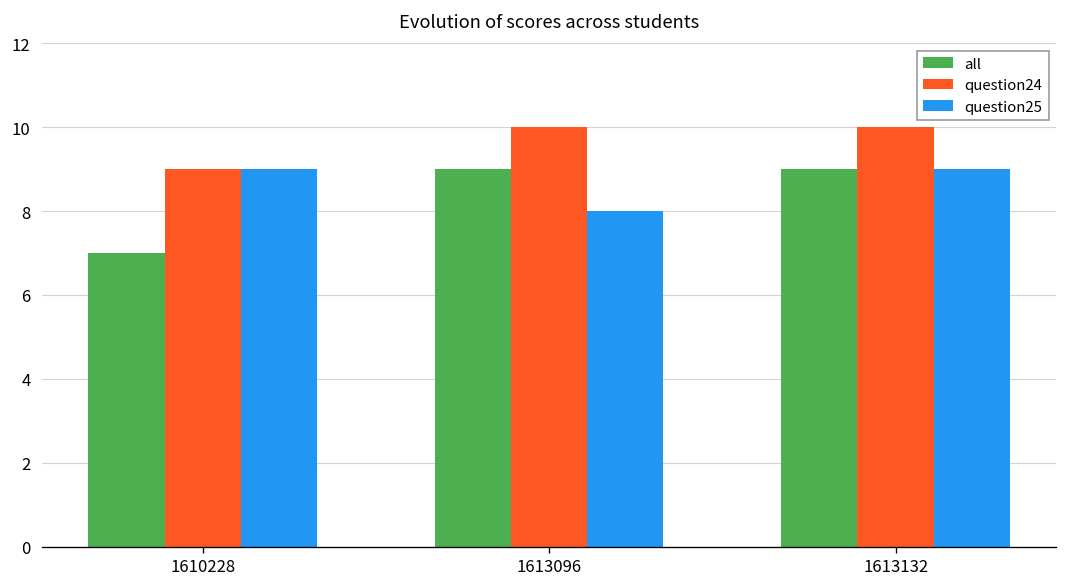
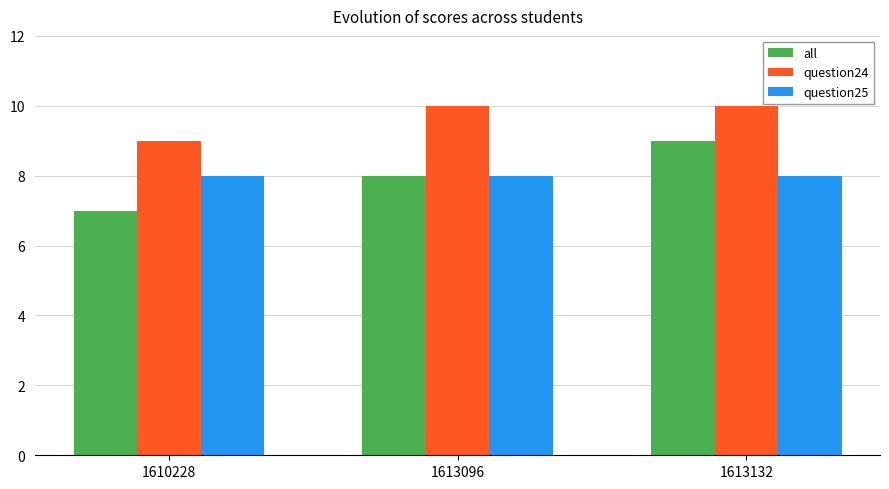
question25, 1610228: 9 -> 8
all, 1613096: 9 -> 8
question25, 1613132: 9 -> 8
